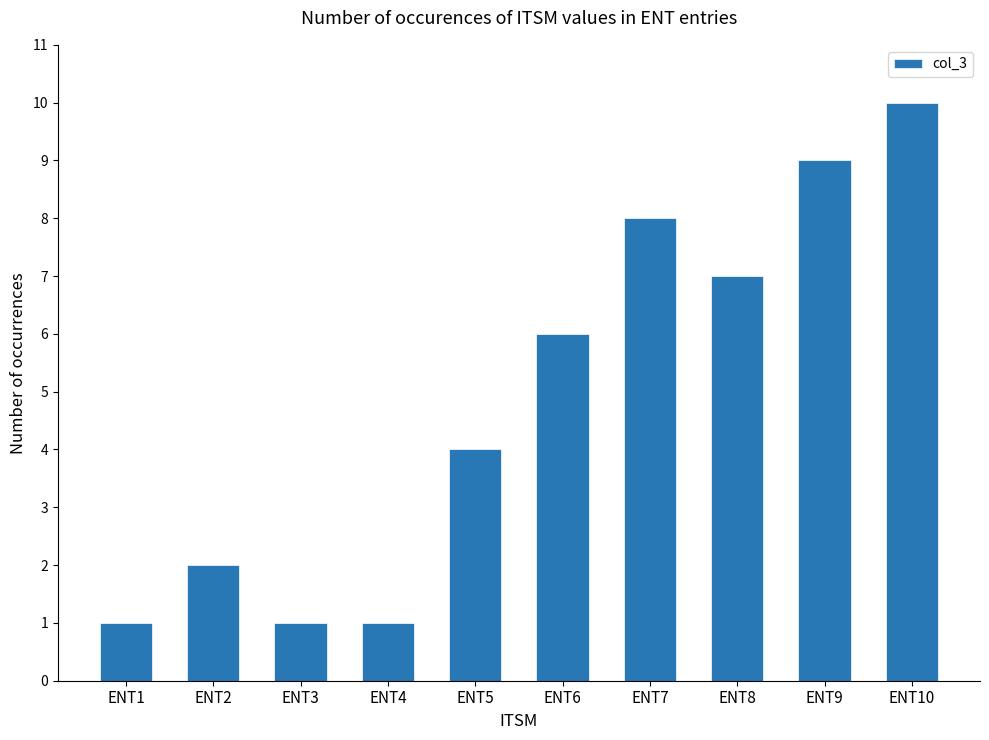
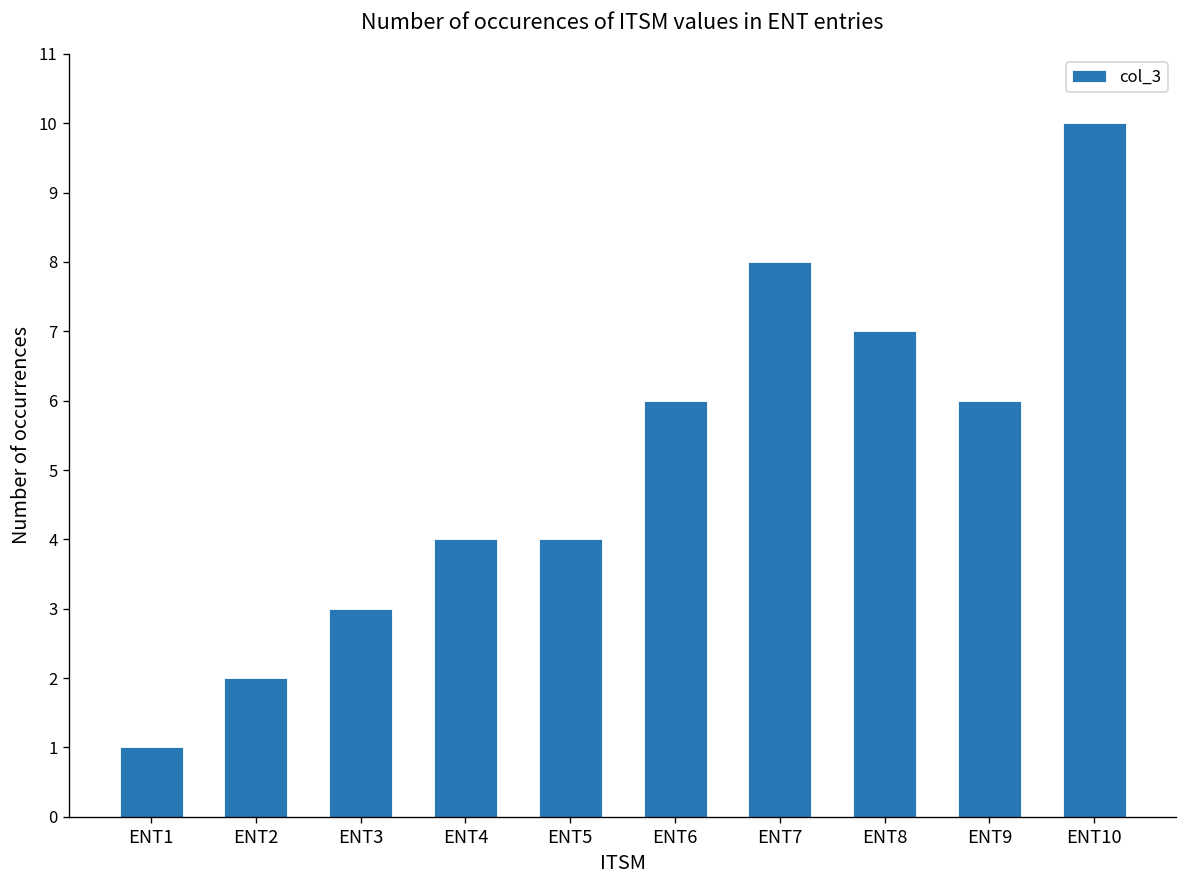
ENT3: 1 -> 3
ENT4: 1 -> 4
ENT9: 9 -> 6
